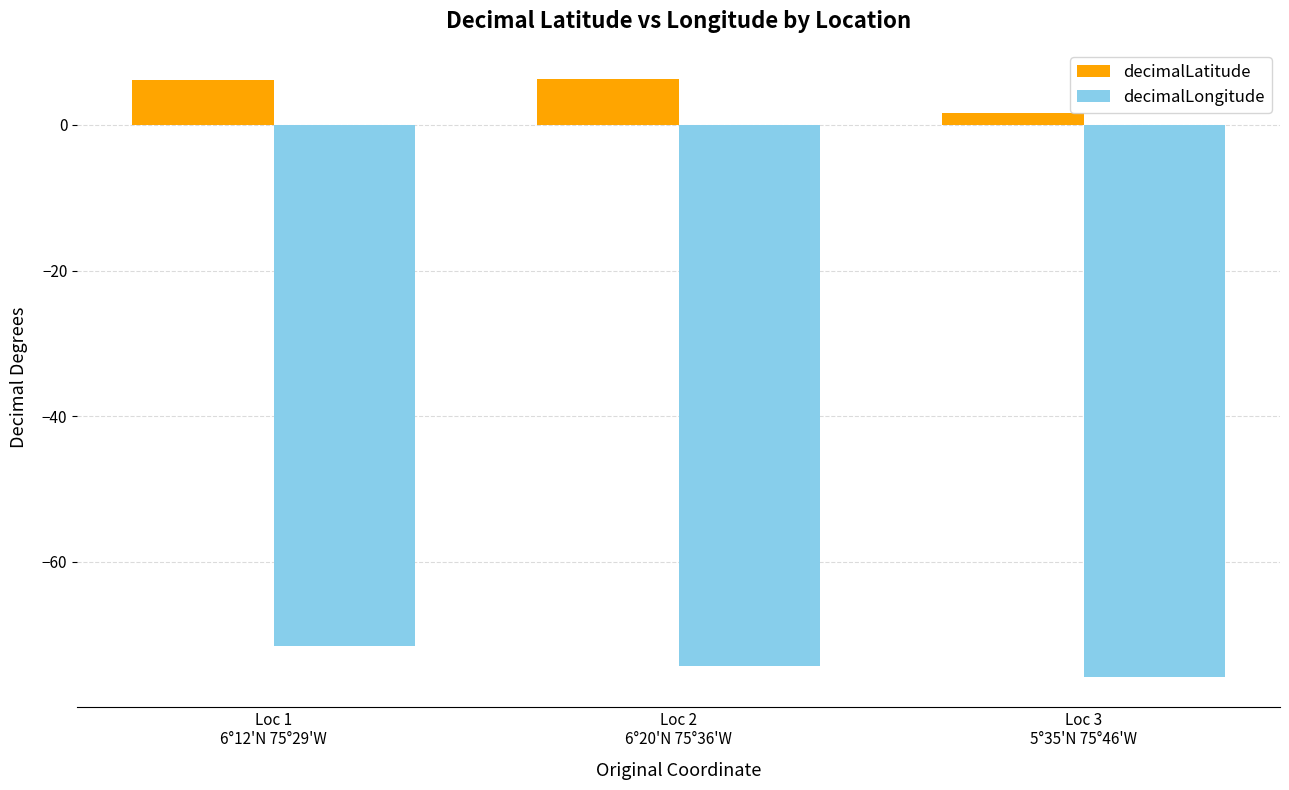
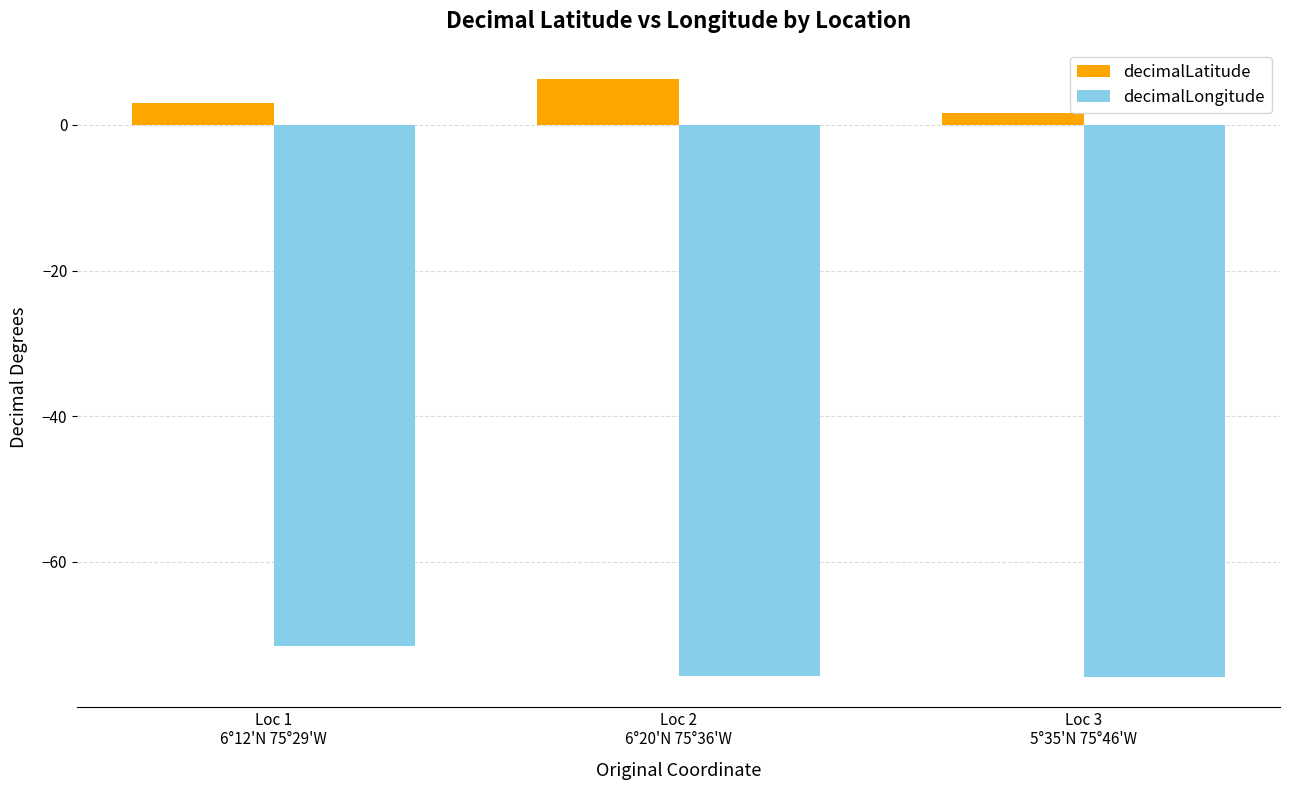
decimalLatitude, Loc 1 6°12'N 75°29'W: 6 -> 3
decimalLongitude, Loc 2 6°20'N 75°36'W: -74 -> -76
